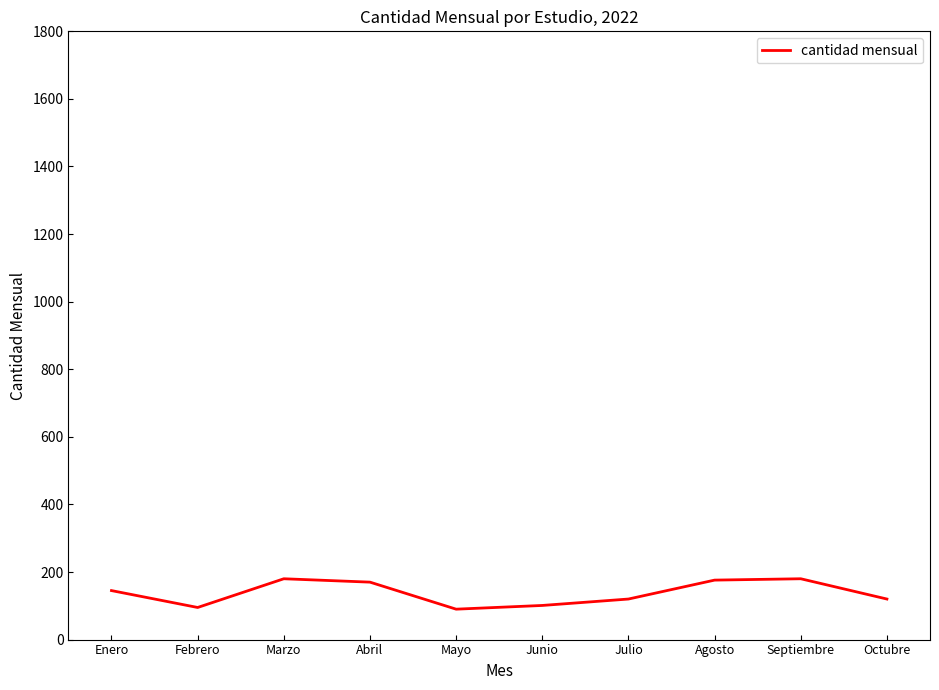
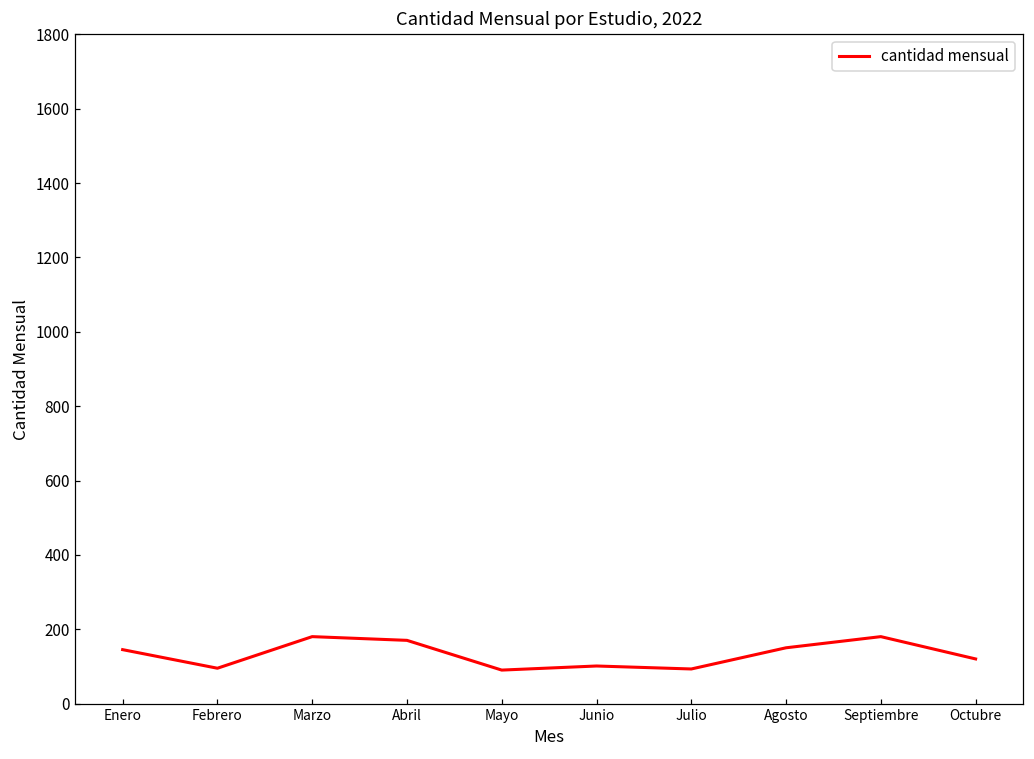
Julio: 120 -> 90
Agosto: 180 -> 150
